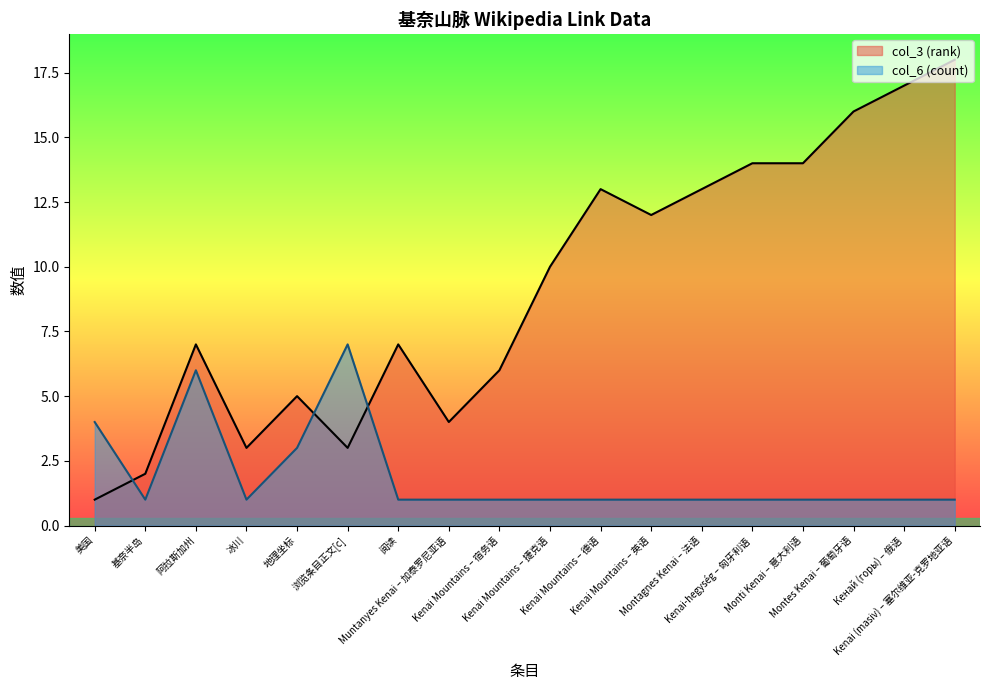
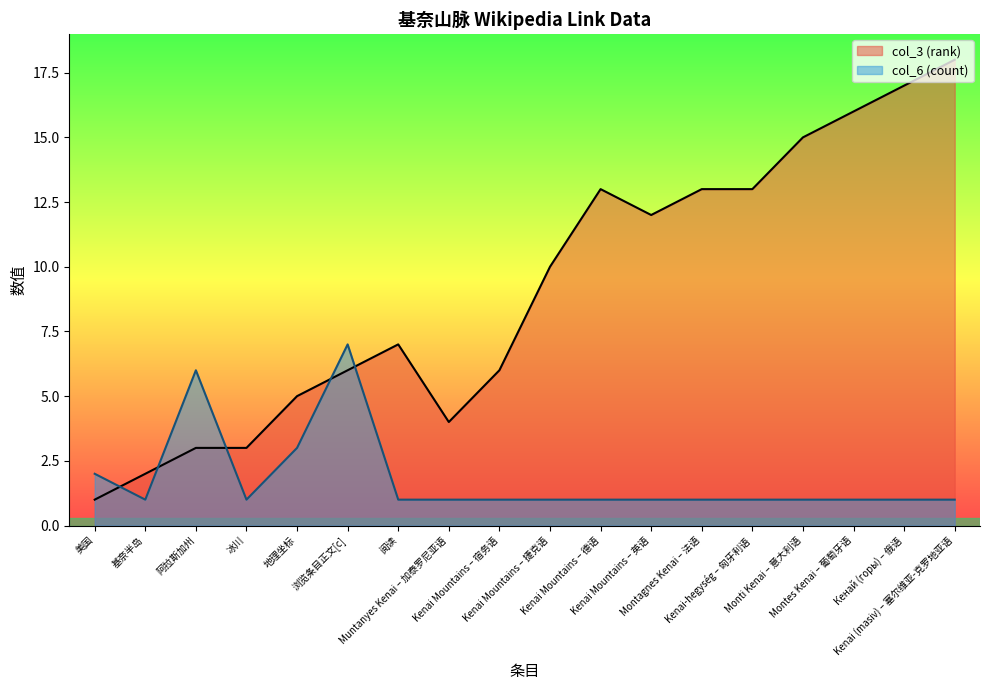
col_6 (count), 美国: 4 -> 2
col_3 (rank), 阿拉斯加州: 7 -> 3
col_3 (rank), 浏览条目正文[c]: 3 -> 6
col_3 (rank), Kenai-hegység – 匈牙利语: 14 -> 13
col_3 (rank), Monti Kenai – 意大利语: 14 -> 15
